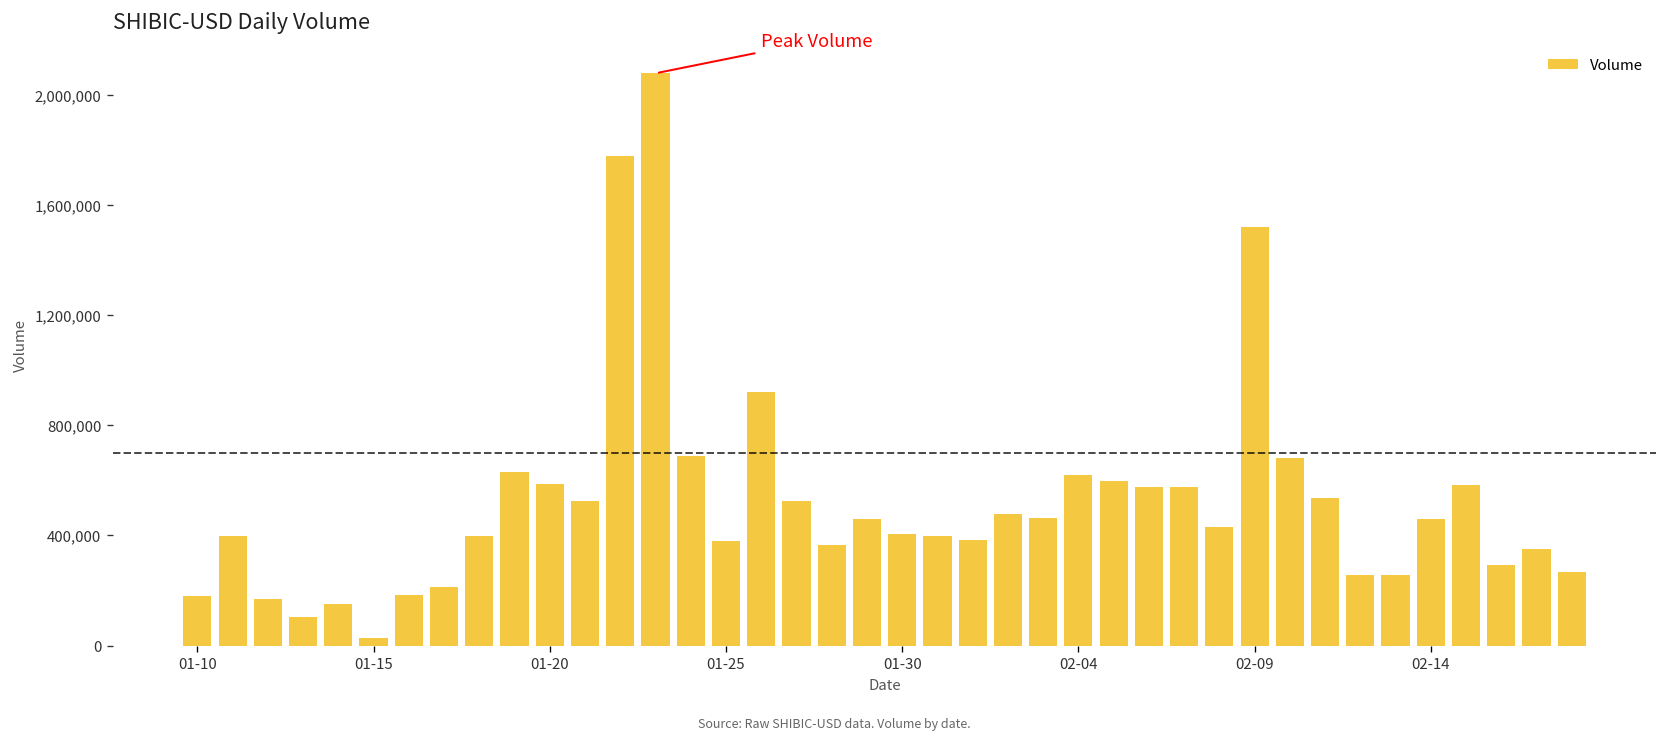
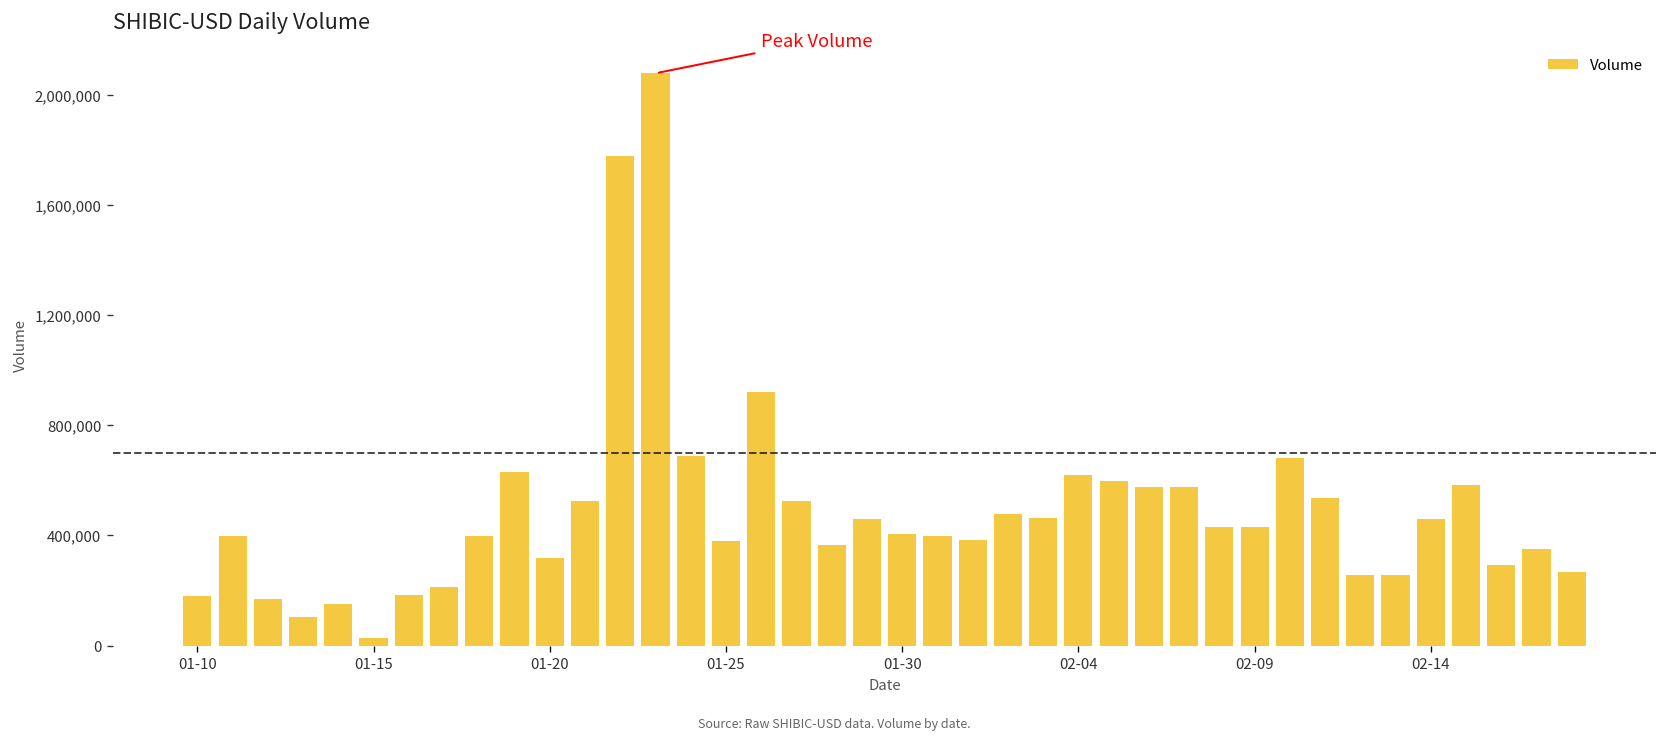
01-20: 590,000 -> 320,000
02-09: 1,520,000 -> 430,000
